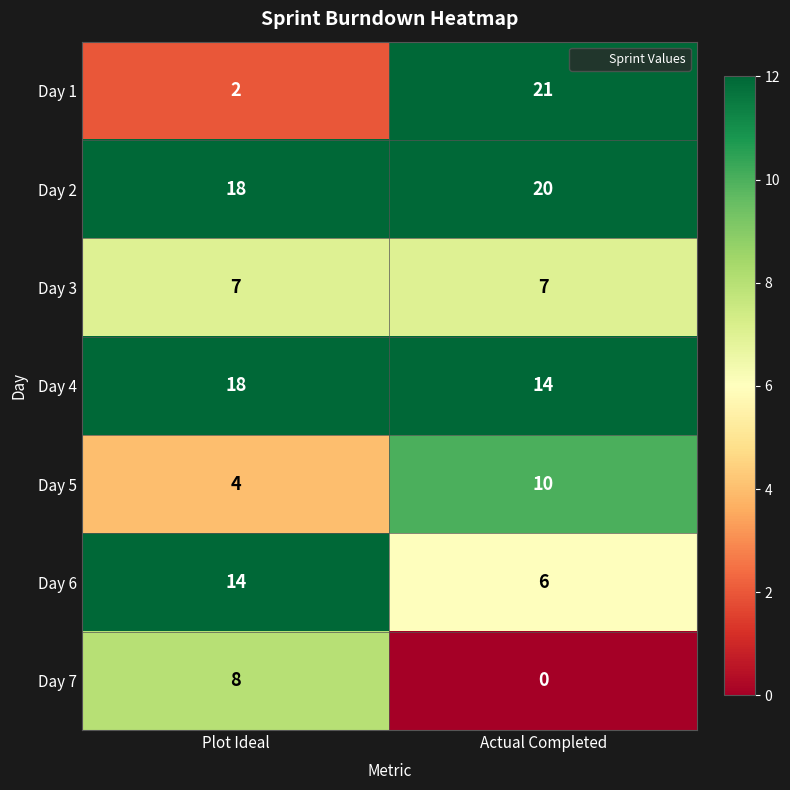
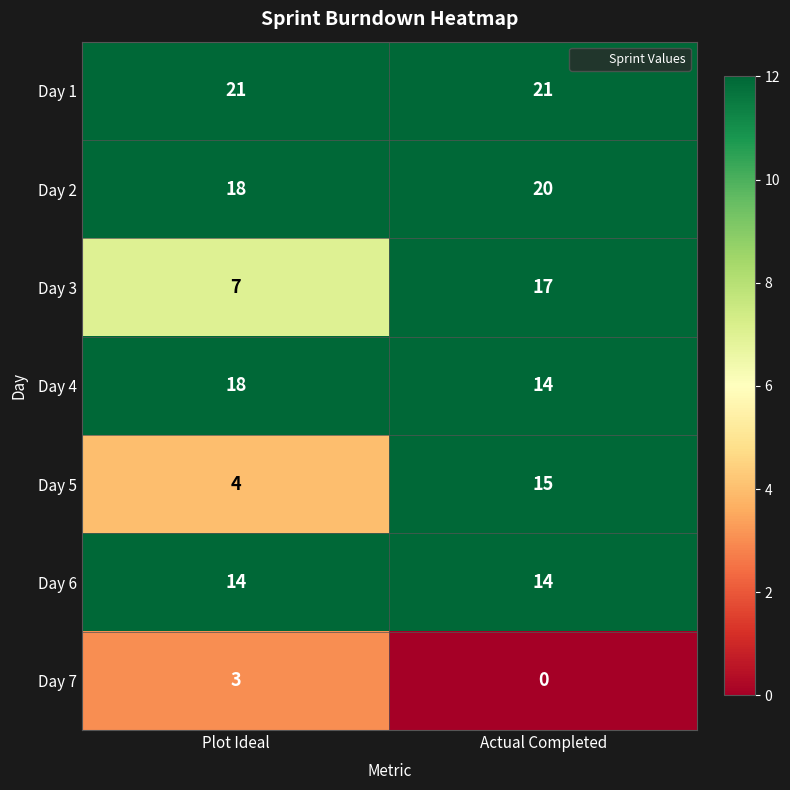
Day 1, Plot Ideal: 2 -> 21
Day 3, Actual Completed: 7 -> 17
Day 5, Actual Completed: 10 -> 15
Day 6, Actual Completed: 6 -> 14
Day 7, Plot Ideal: 8 -> 3
